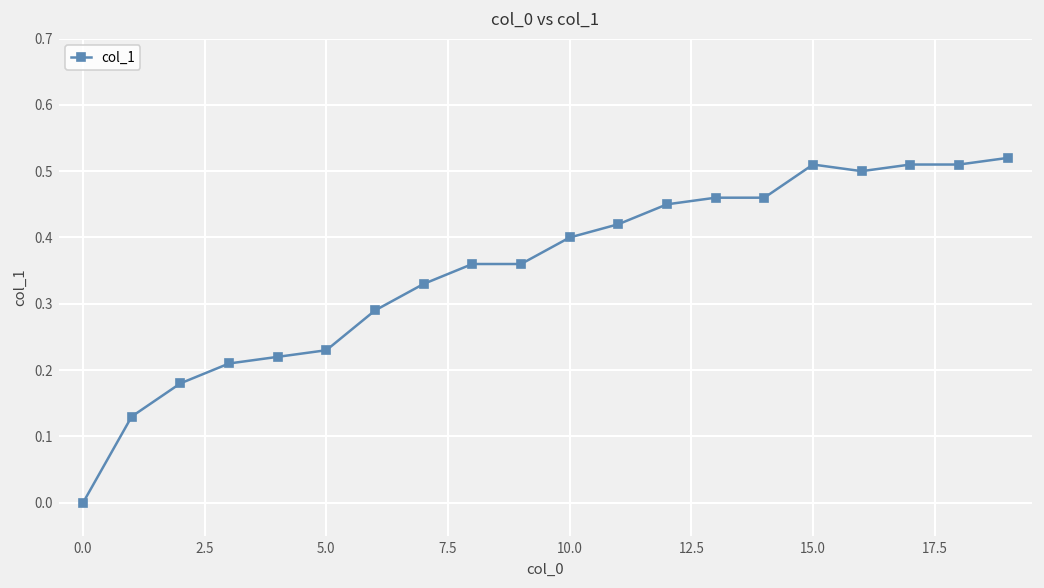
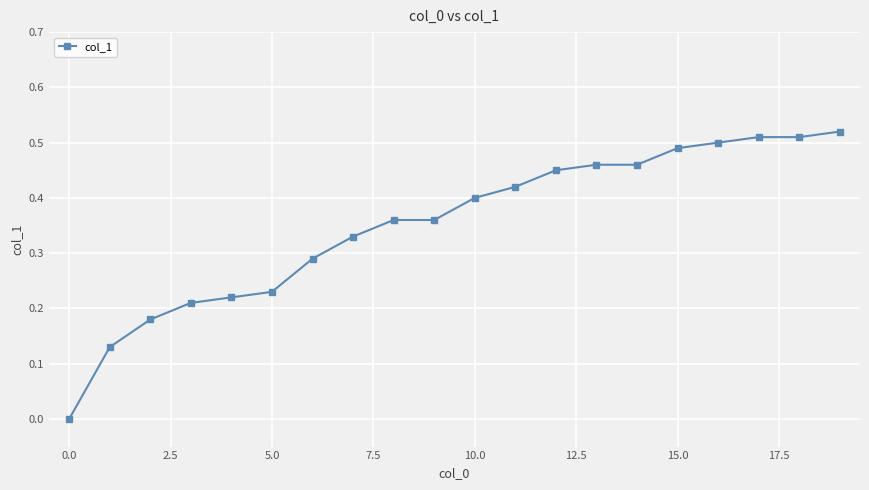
15.0: 0.51 -> 0.49
